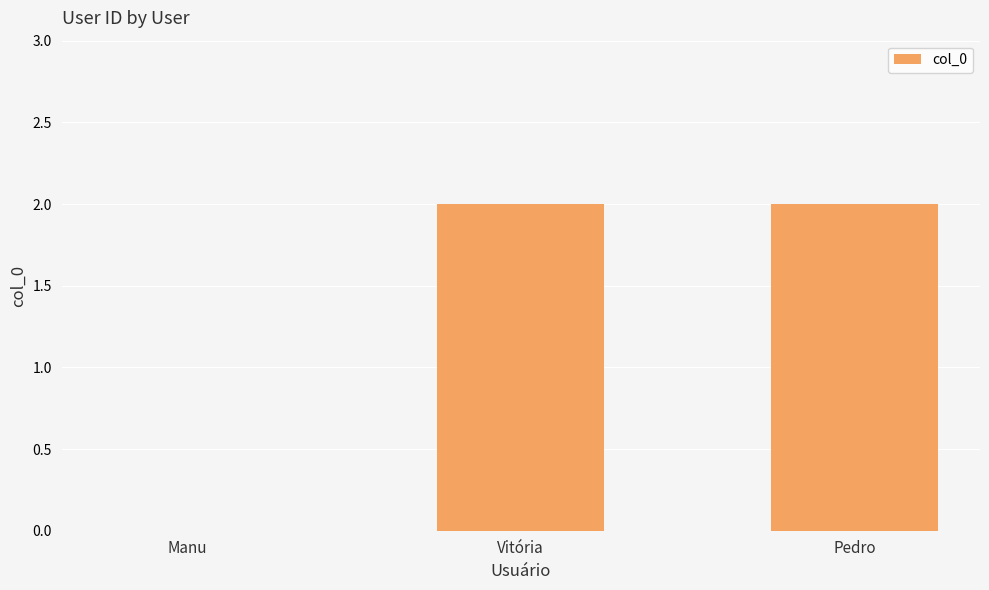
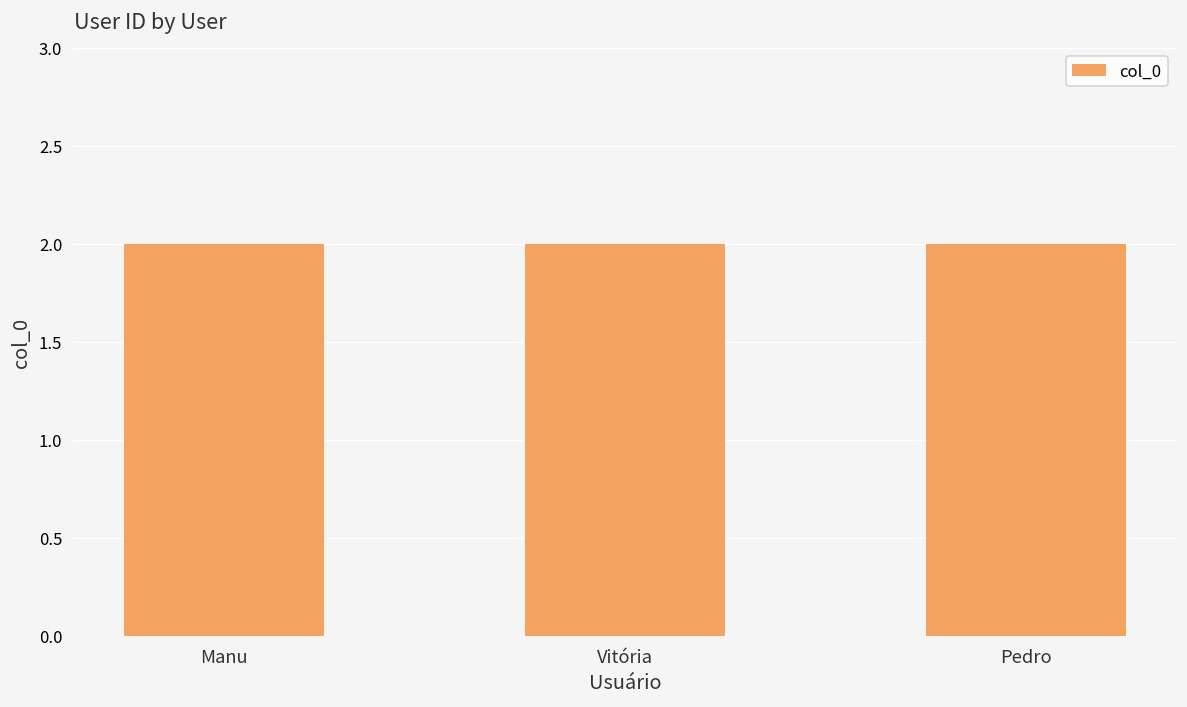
Manu: 0 -> 2
